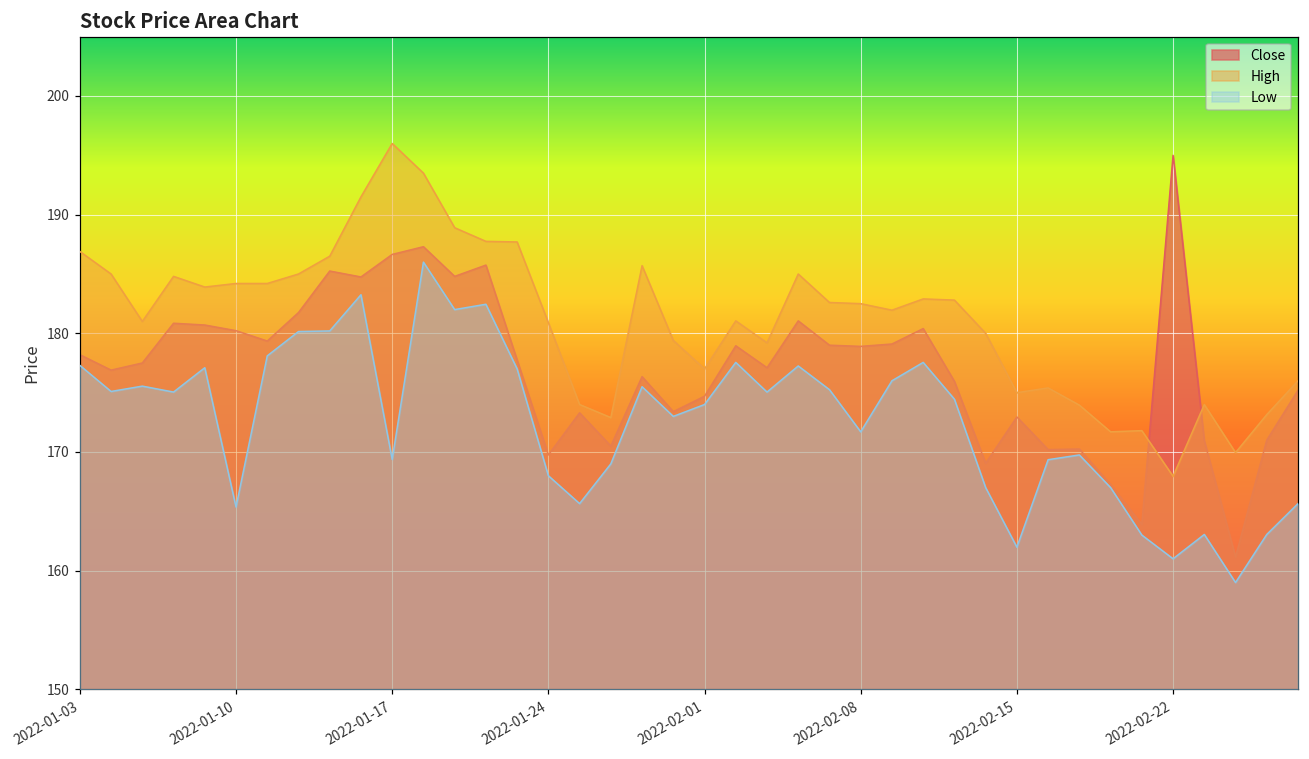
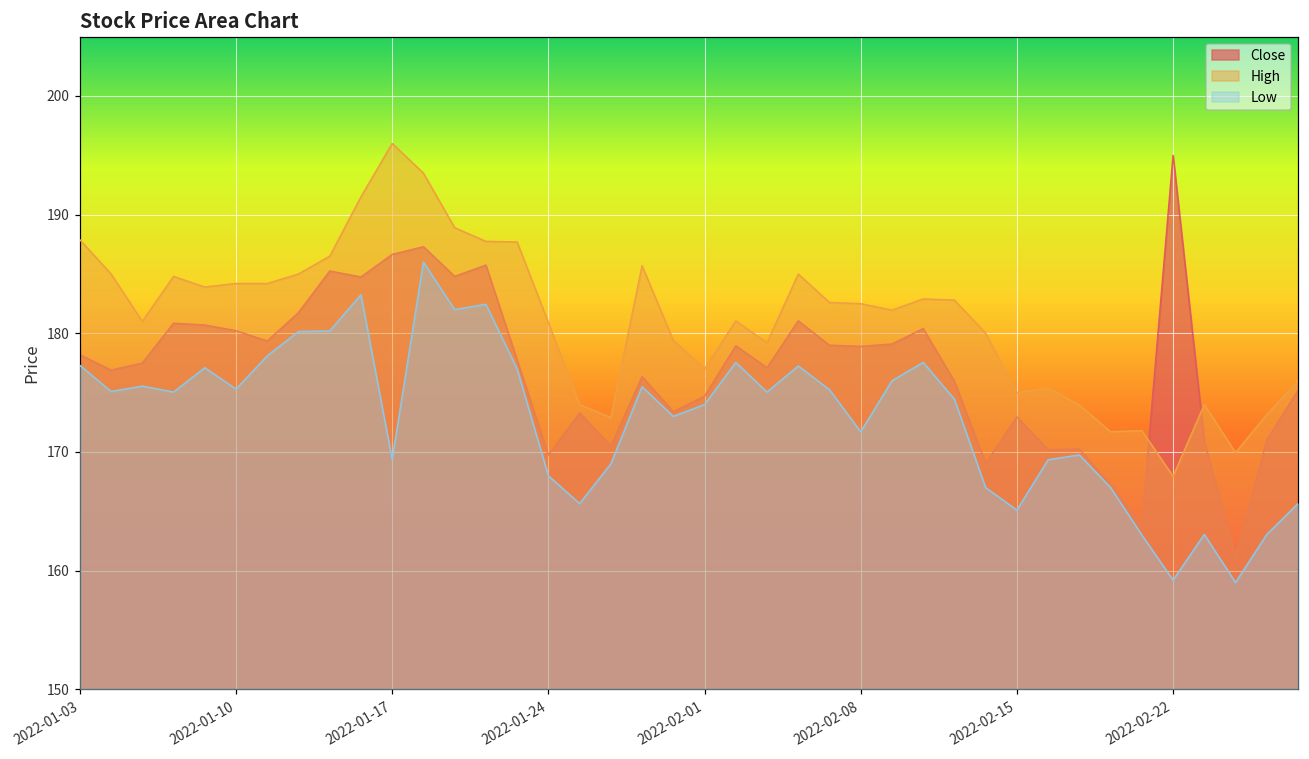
High, 2022-01-03: 186.9 -> 187.9
Low, 2022-01-10: 165.4 -> 175.3
Low, 2022-02-15: 162.0 -> 165.1
Low, 2022-02-22: 161.0 -> 159.2
